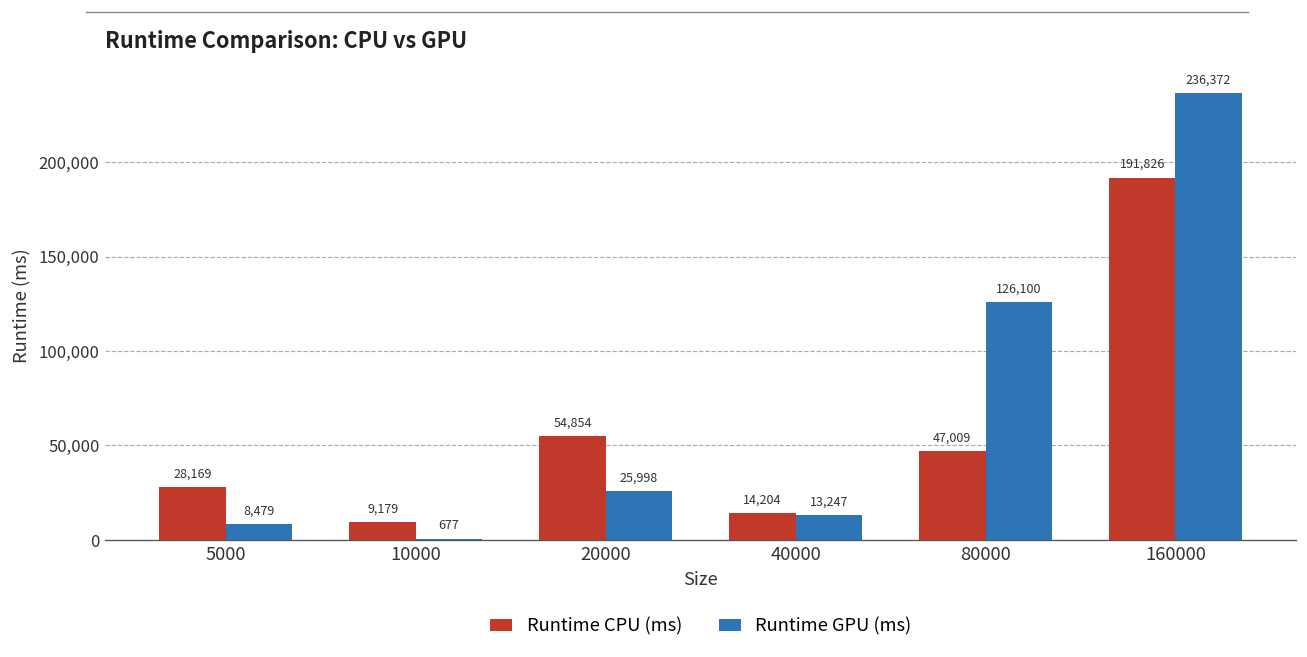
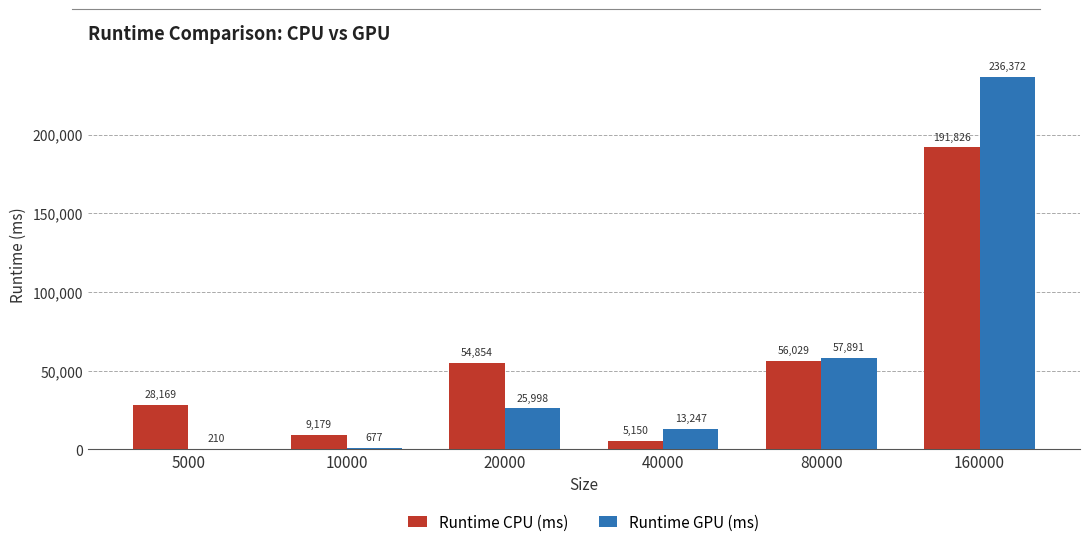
Runtime GPU (ms), 5000: 8,479 -> 210
Runtime CPU (ms), 40000: 14,204 -> 5,150
Runtime CPU (ms), 80000: 47,009 -> 56,029
Runtime GPU (ms), 80000: 126,100 -> 57,891
